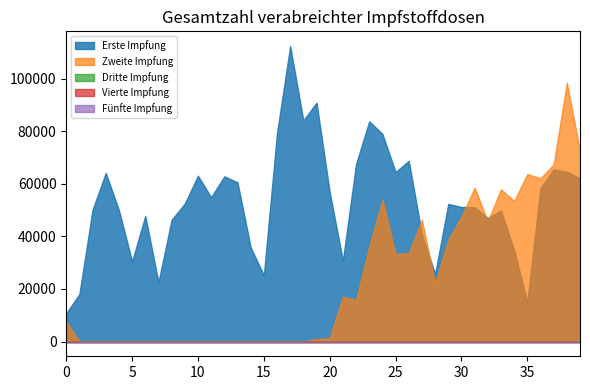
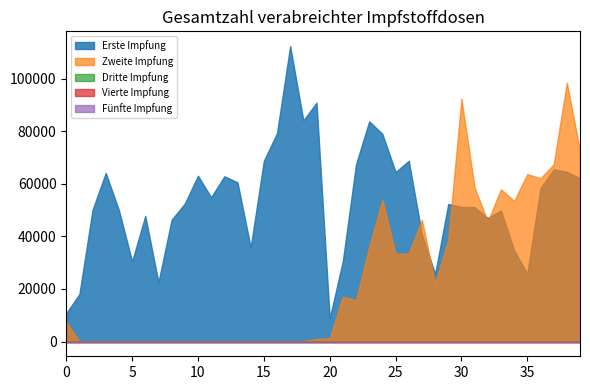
Erste Impfung, 15: 25000 -> 69000
Erste Impfung, 20: 57000 -> 9000
Zweite Impfung, 30: 48000 -> 92000
Erste Impfung, 35: 15000 -> 26000
